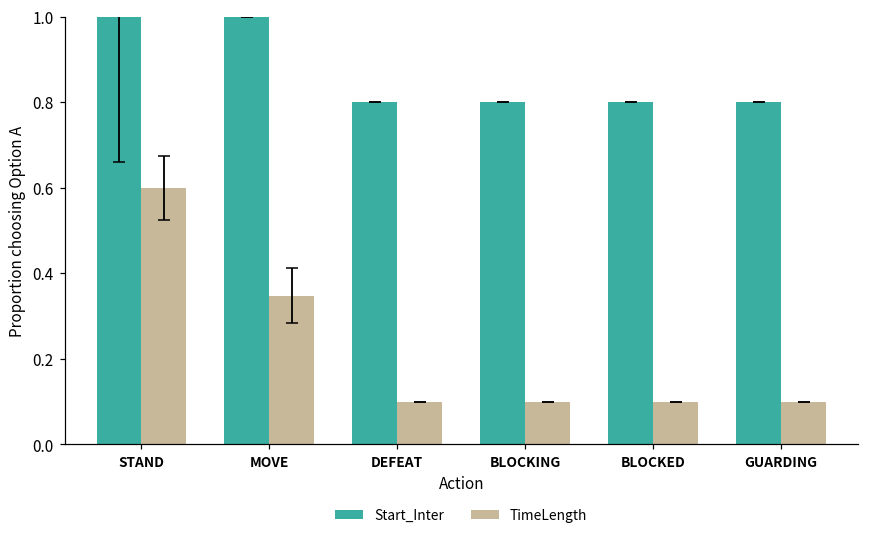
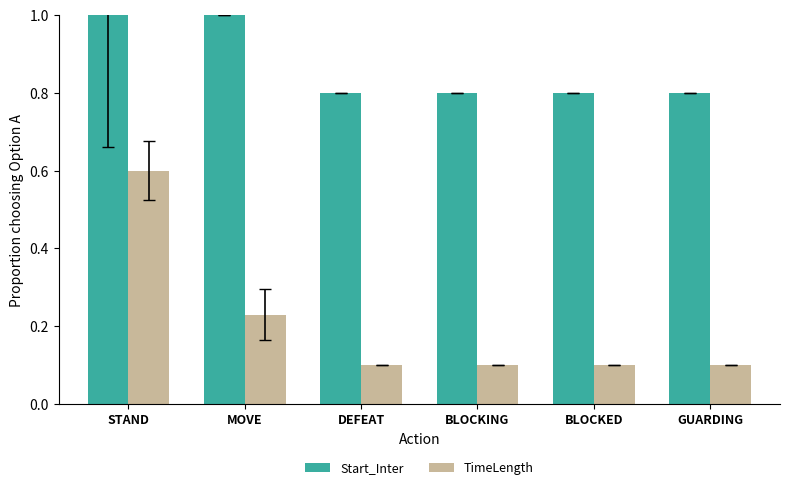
TimeLength, MOVE: 0.35 -> 0.23
